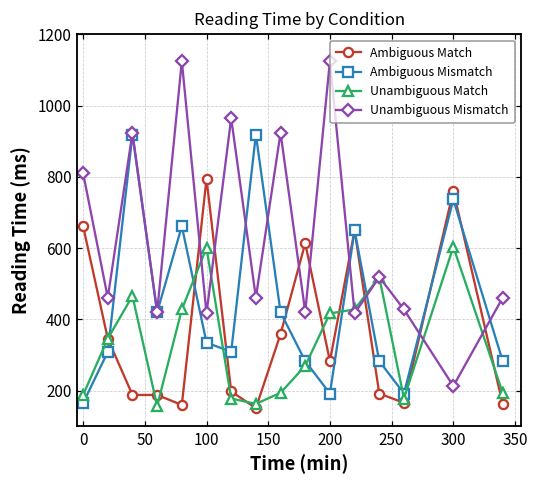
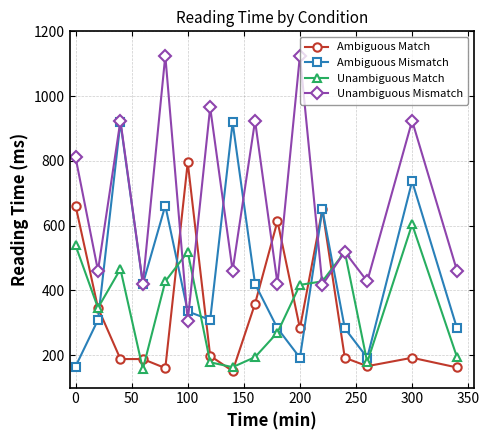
Unambiguous Match, 0: 190 -> 540
Unambiguous Match, 100: 600 -> 520
Unambiguous Mismatch, 100: 420 -> 310
Ambiguous Match, 300: 760 -> 190
Unambiguous Mismatch, 300: 210 -> 920
